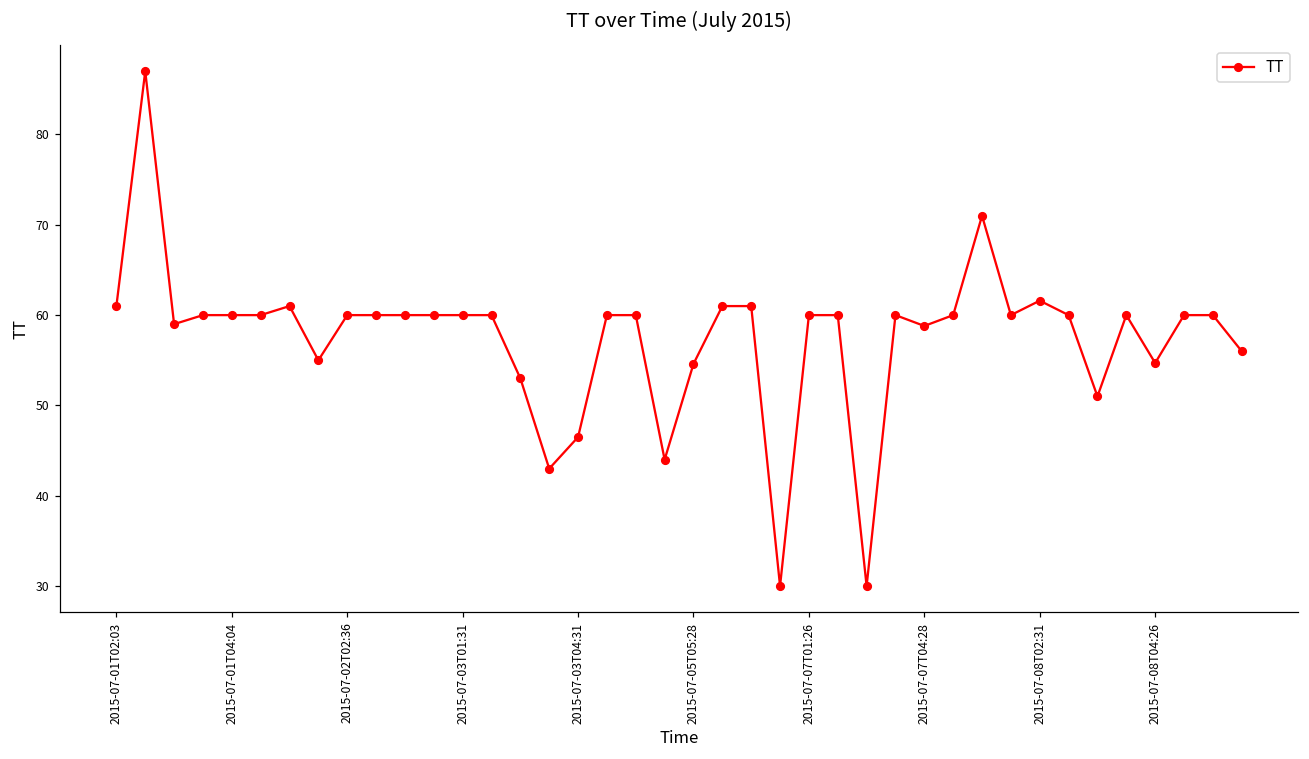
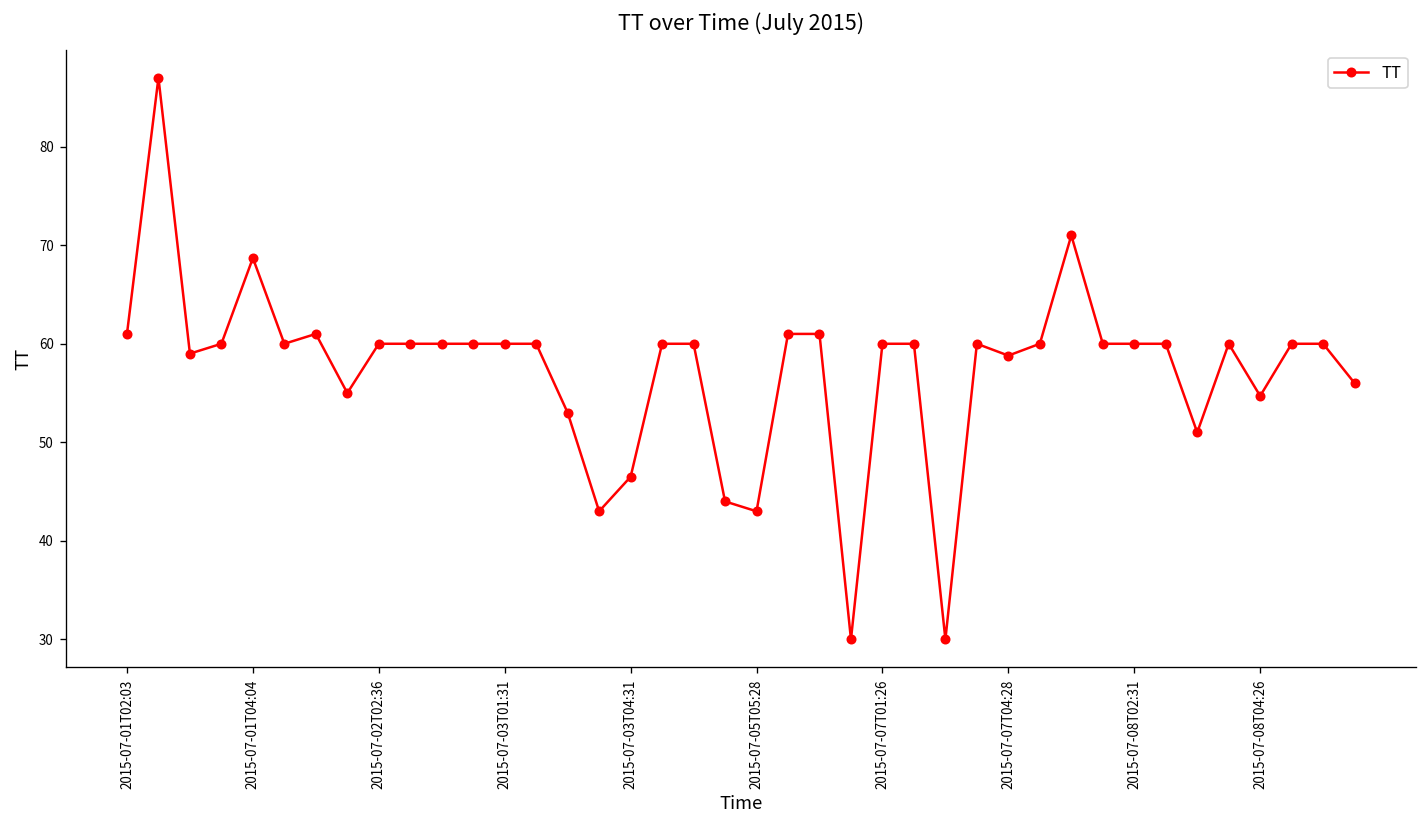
2015-07-01T04:04: 60 -> 69
2015-07-05T05:28: 55 -> 43
2015-07-08T02:31: 62 -> 60
